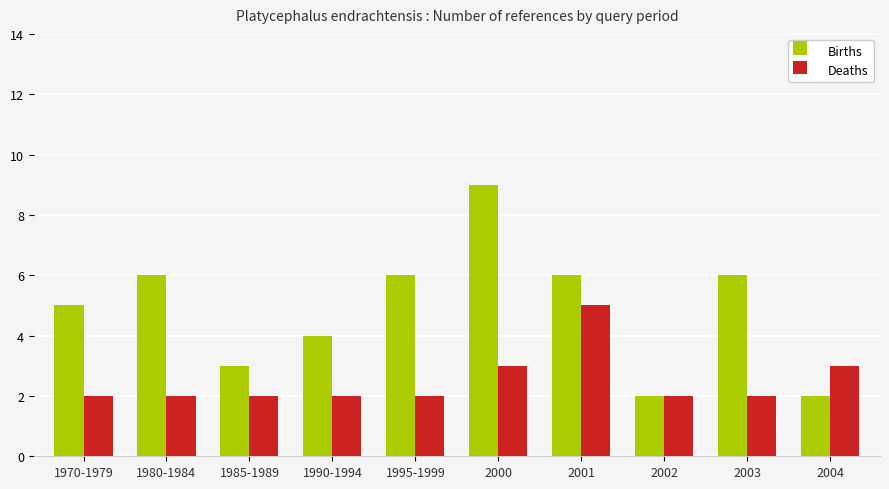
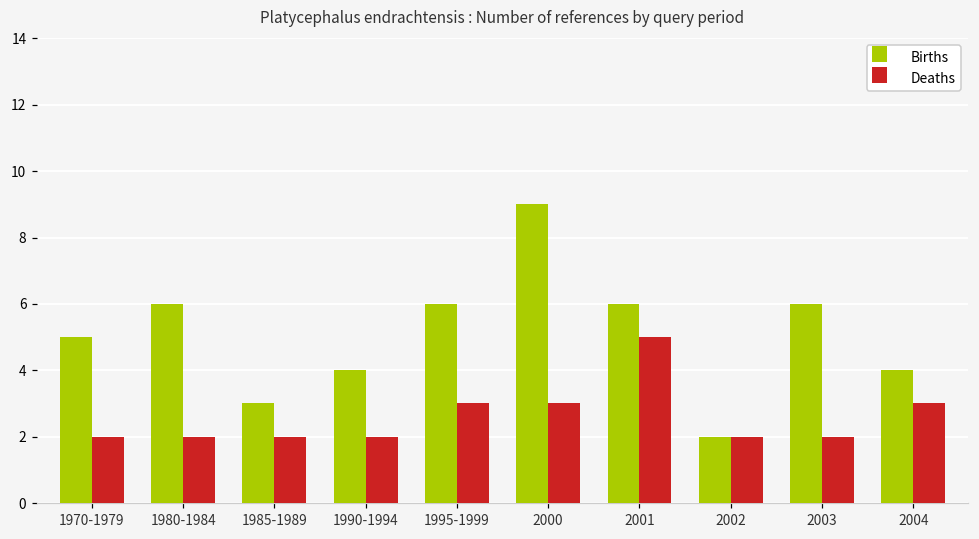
Deaths, 1995-1999: 2 -> 3
Births, 2004: 2 -> 4
